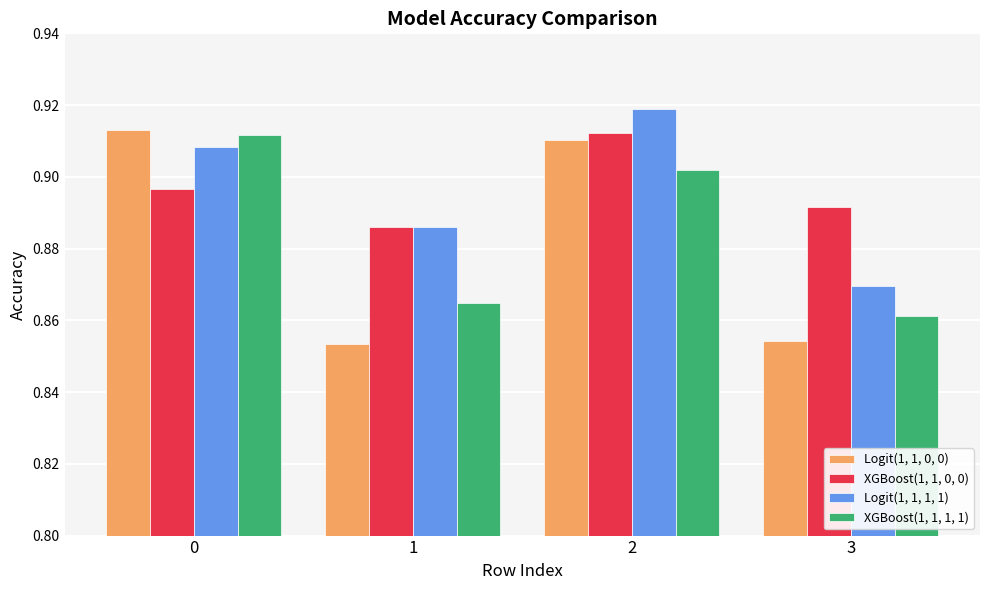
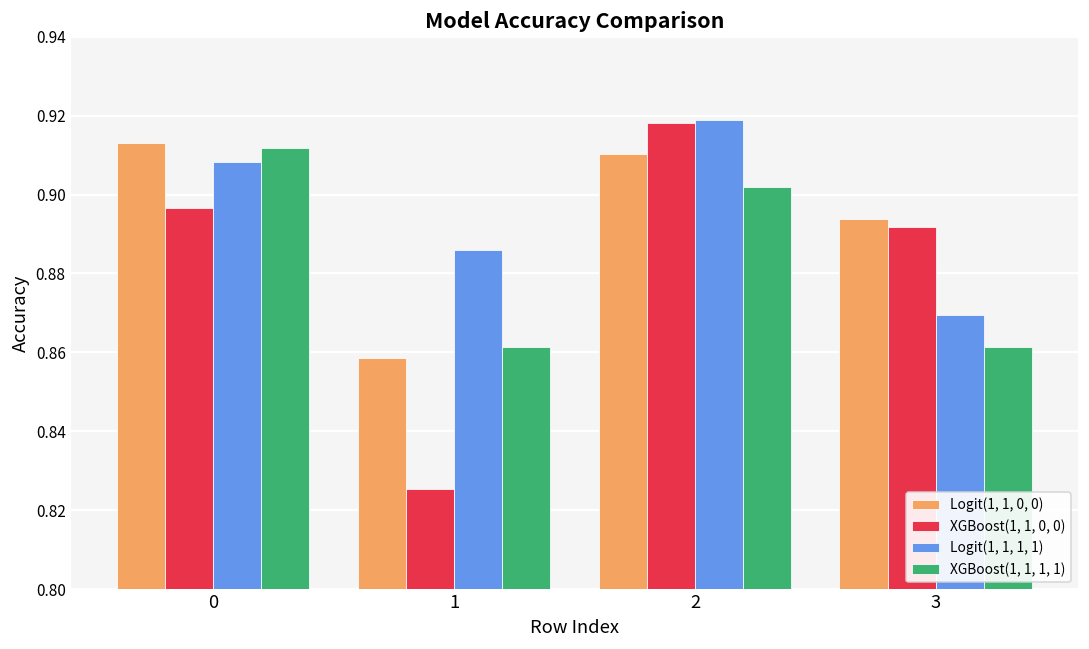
Logit(1, 1, 0, 0), 1: 0.854 -> 0.859
XGBoost(1, 1, 0, 0), 1: 0.886 -> 0.825
XGBoost(1, 1, 1, 1), 1: 0.865 -> 0.861
XGBoost(1, 1, 0, 0), 2: 0.912 -> 0.918
Logit(1, 1, 0, 0), 3: 0.854 -> 0.894
